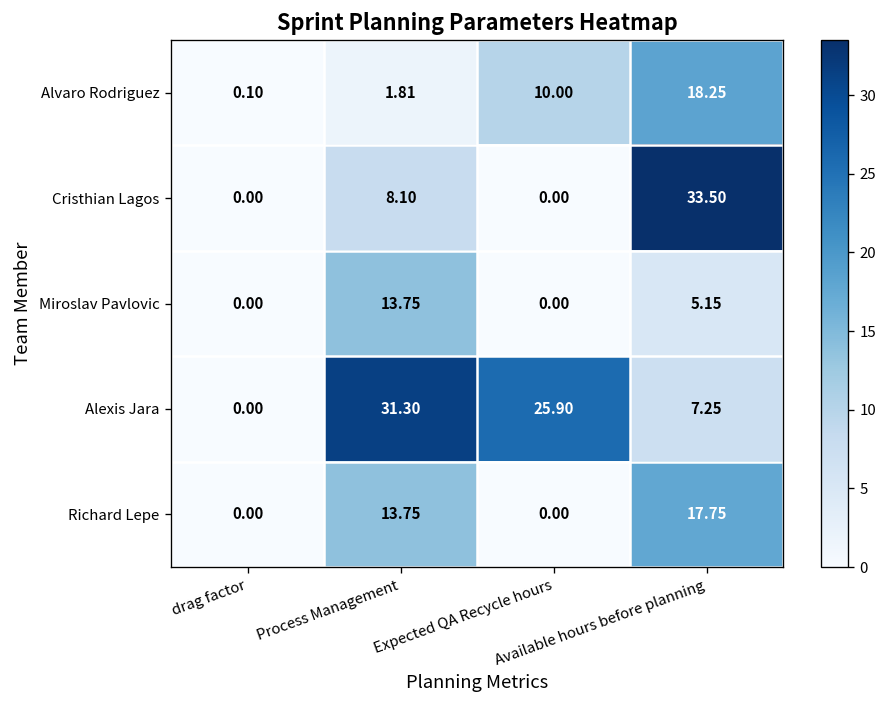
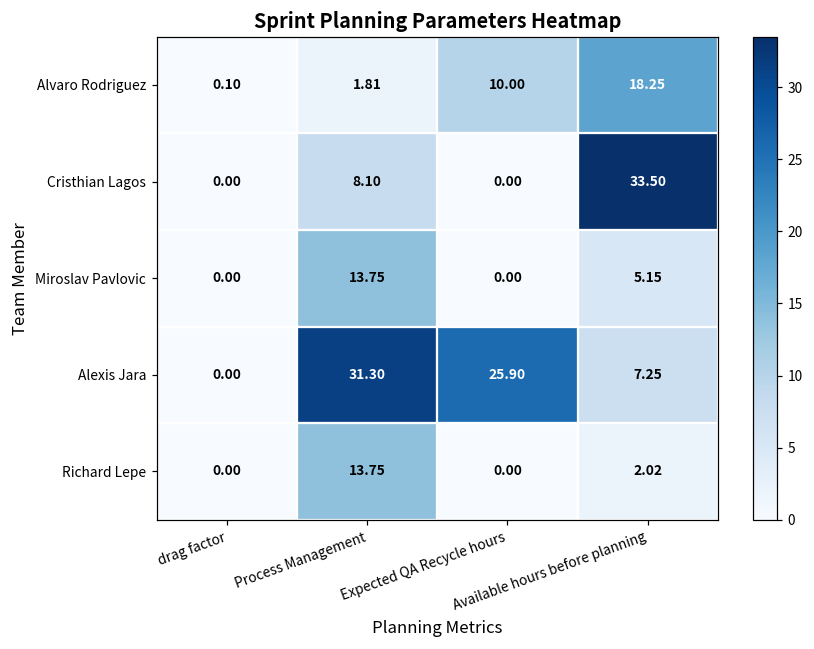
Richard Lepe, Available hours before planning: 17.75 -> 2.02
